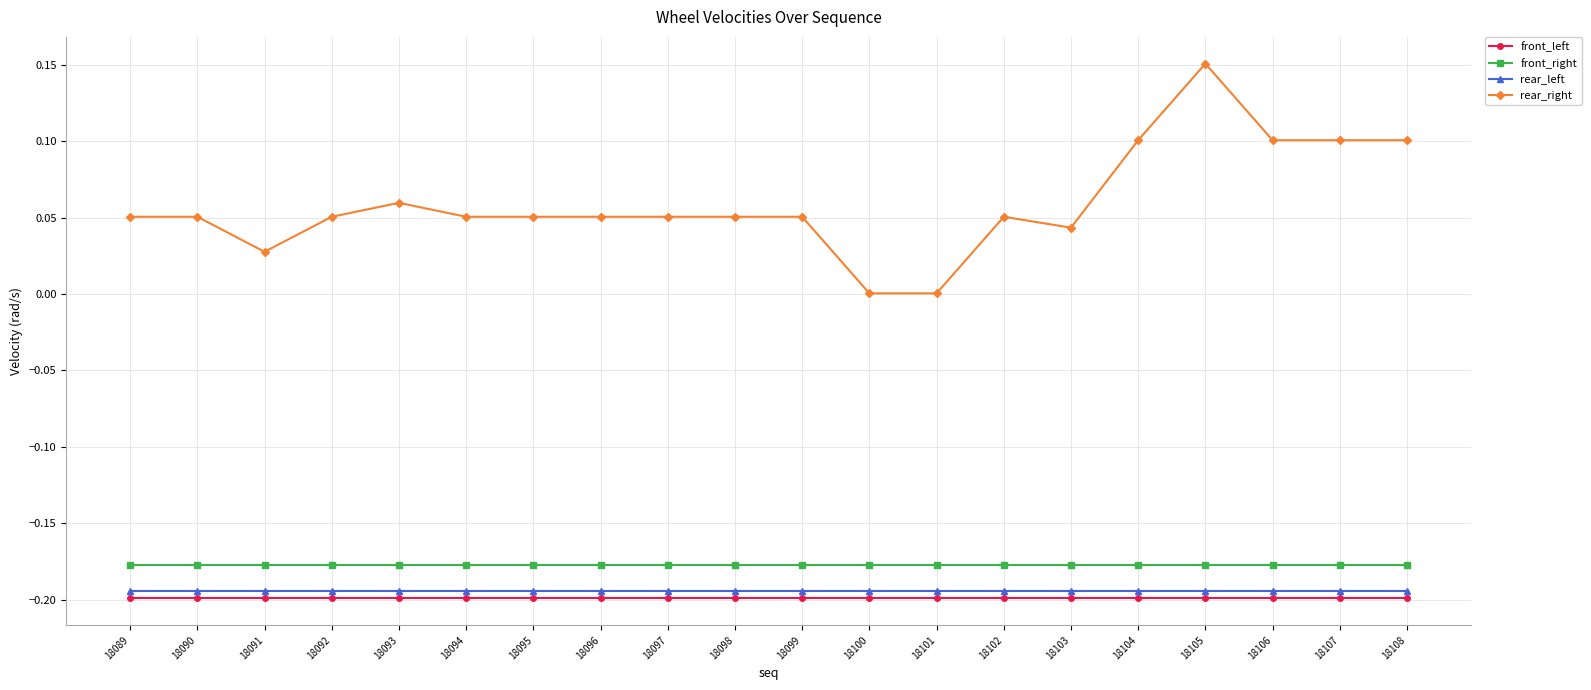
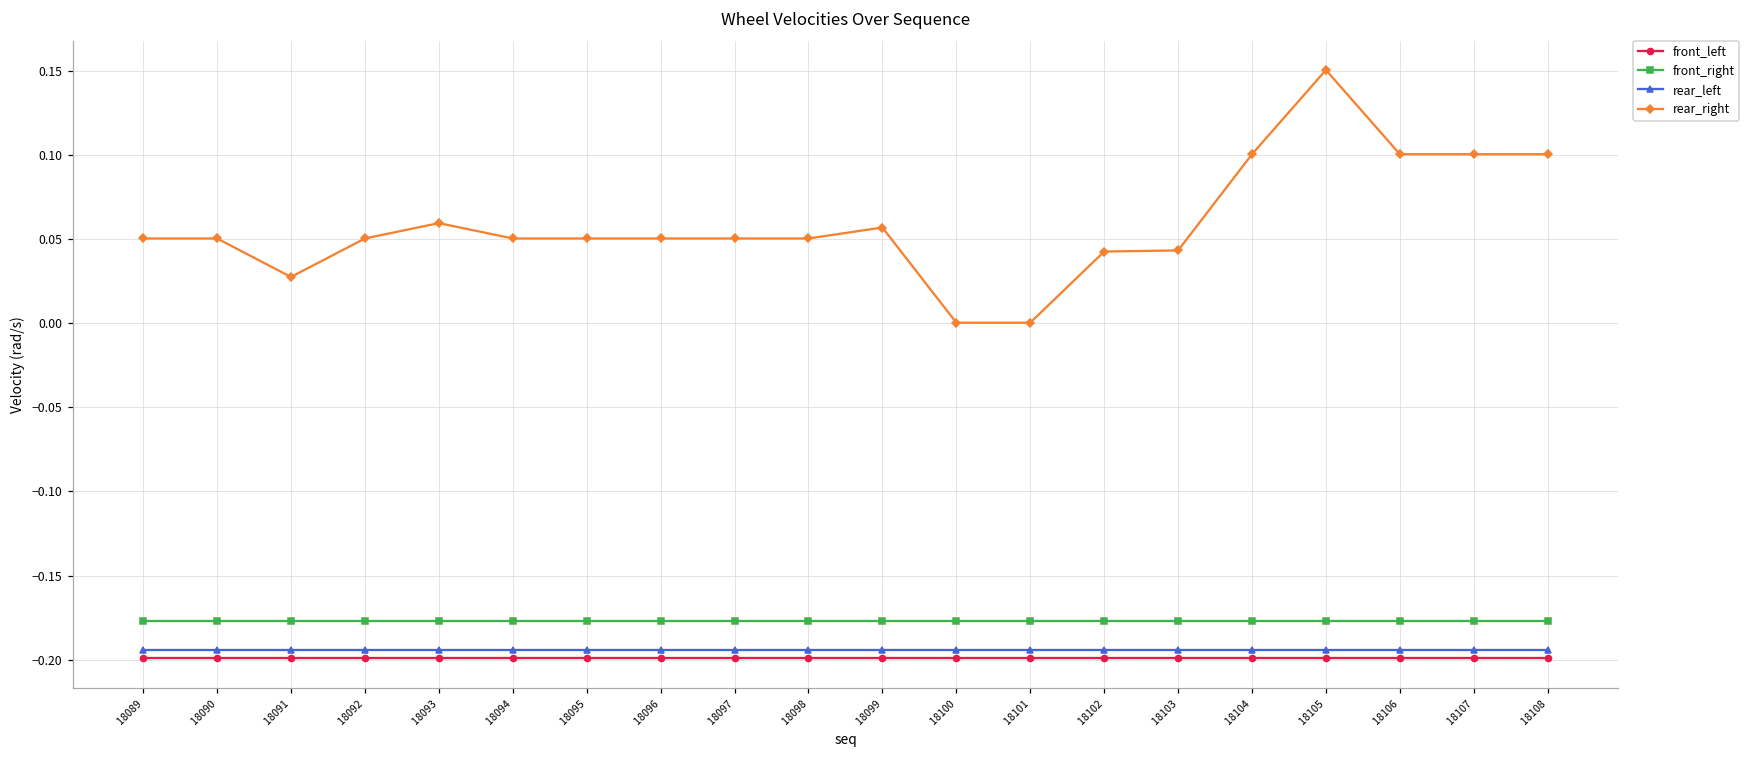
rear_right, 18099: 0.050 -> 0.057
rear_right, 18102: 0.050 -> 0.043
